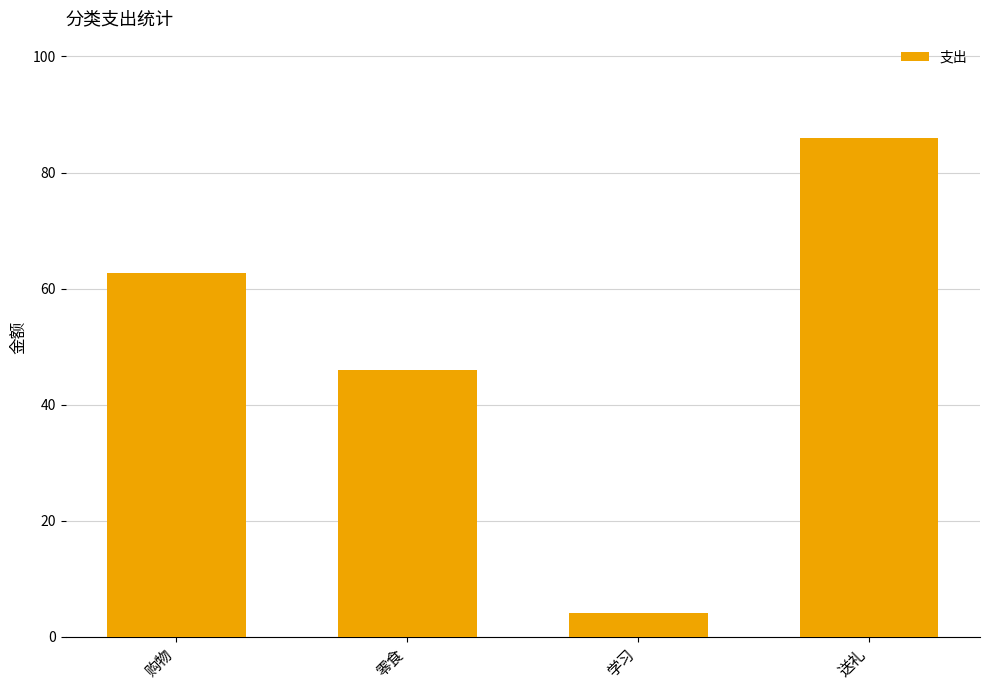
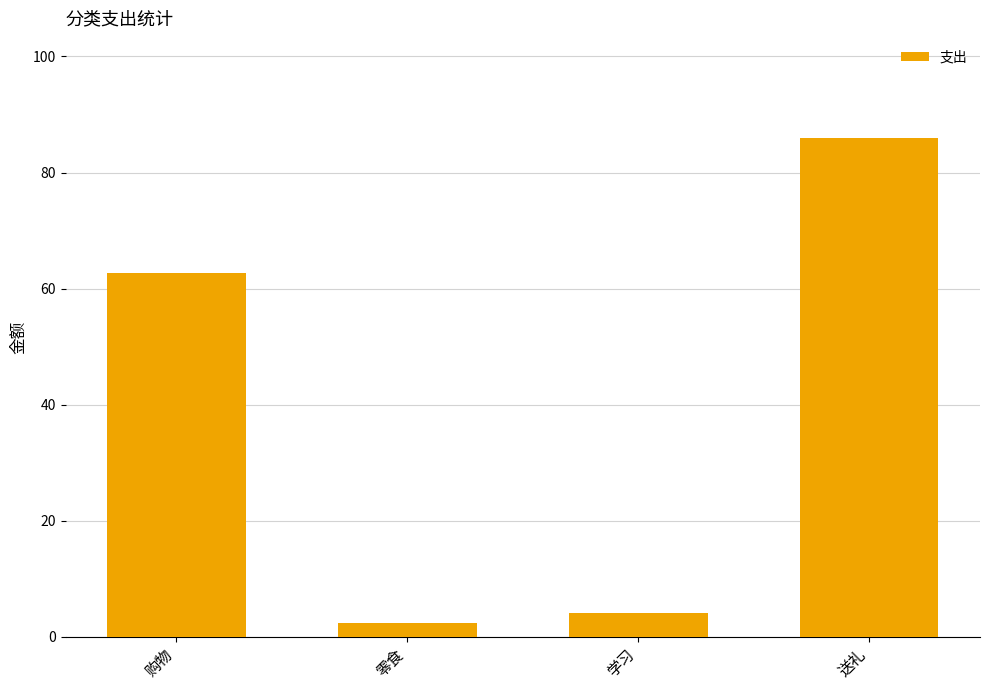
零食: 46 -> 2
